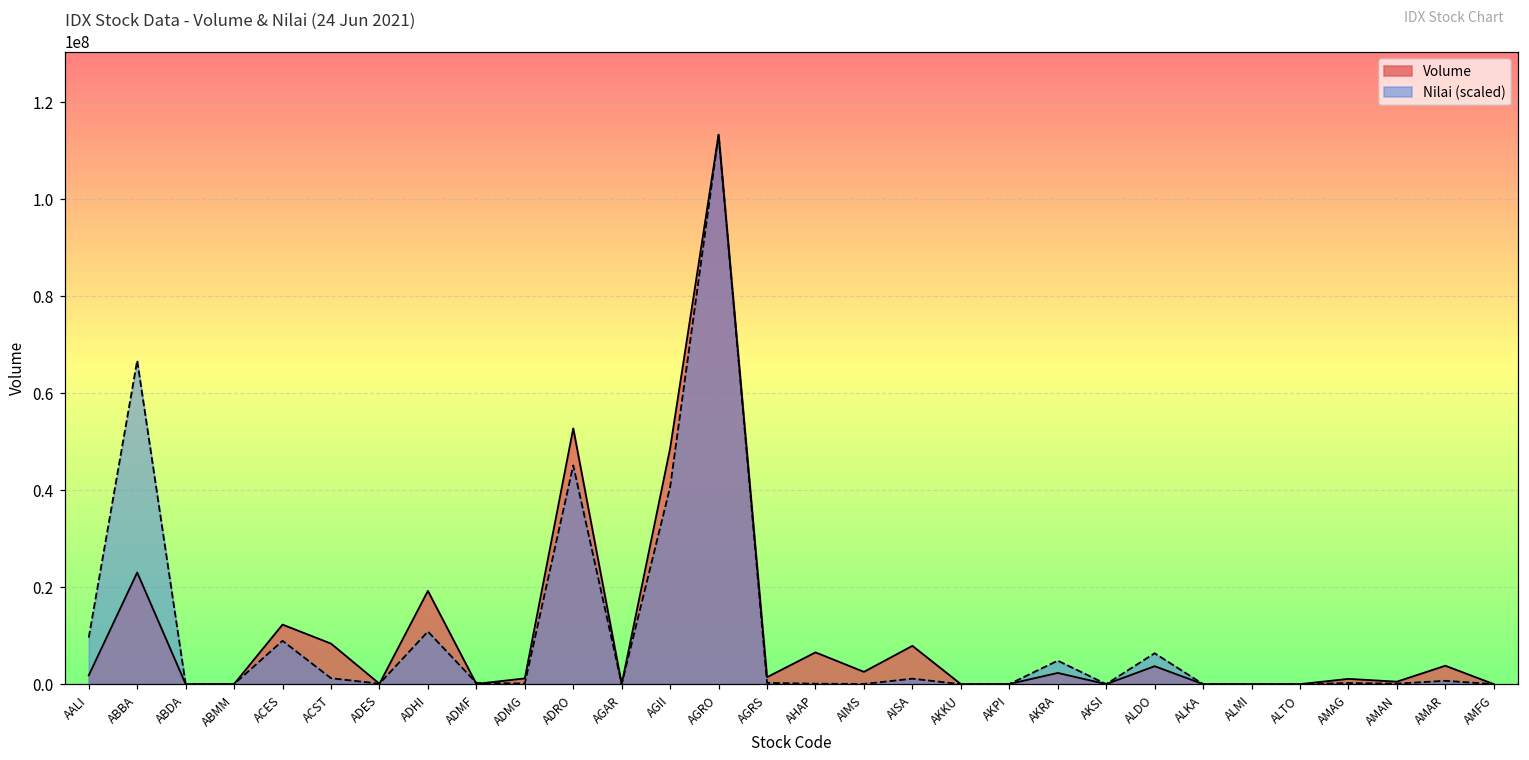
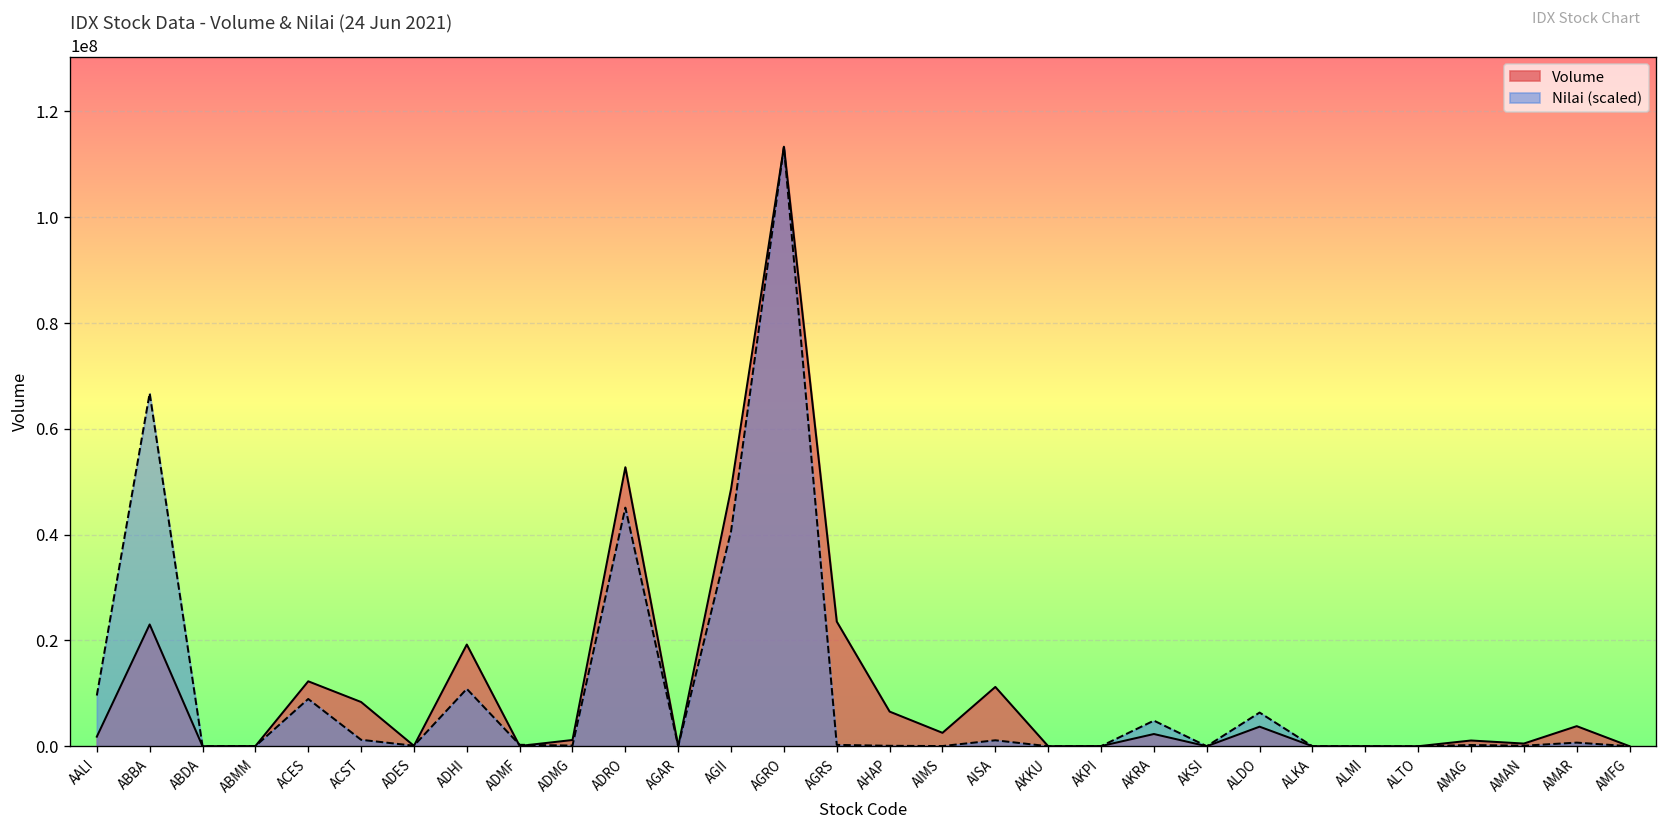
Volume, AGRS: 1000000 -> 24000000
Volume, AISA: 8000000 -> 11000000
